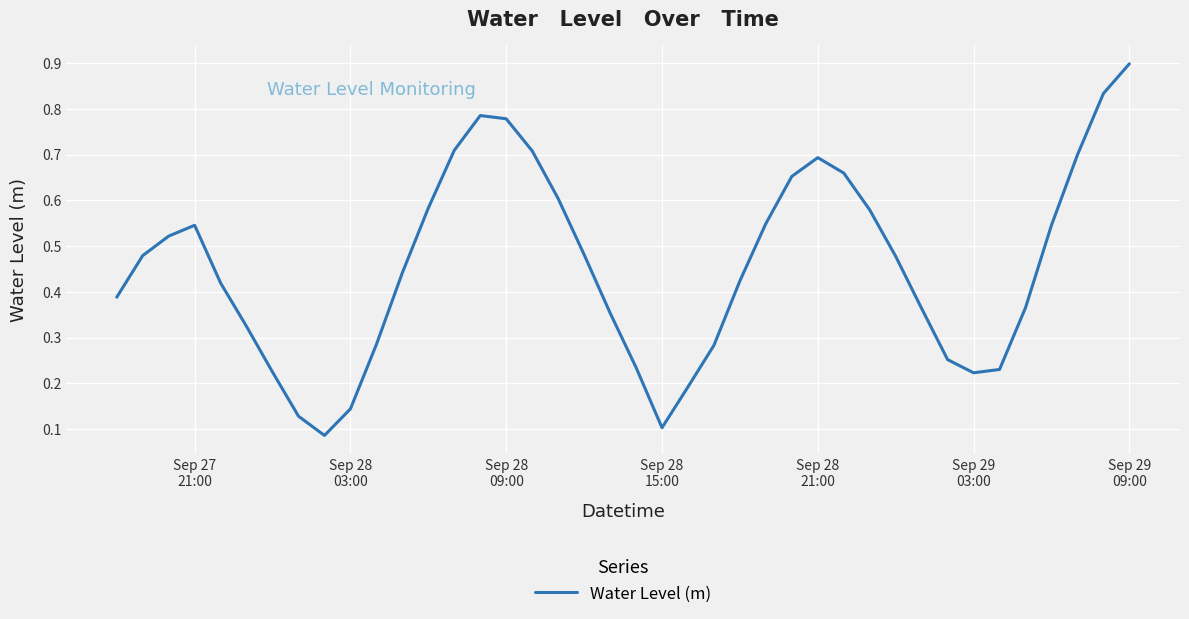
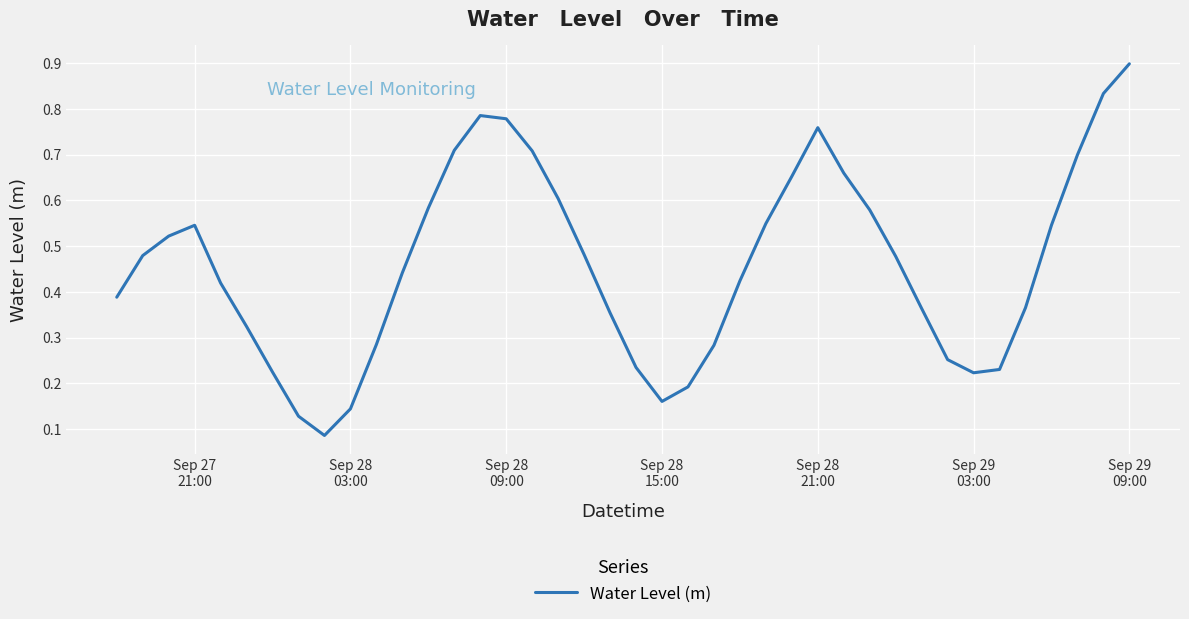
Sep 28 15:00: 0.10 -> 0.16
Sep 28 21:00: 0.69 -> 0.76
